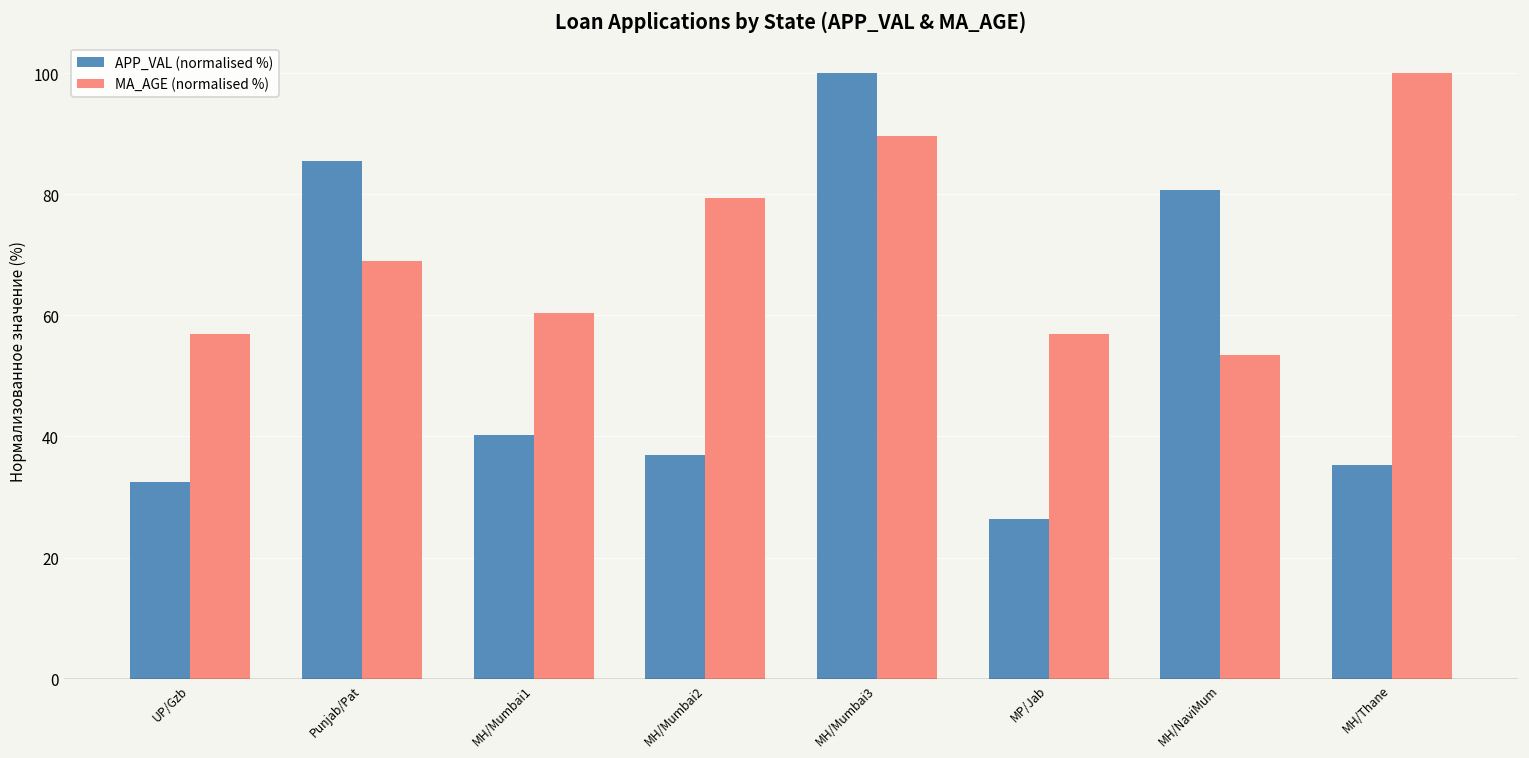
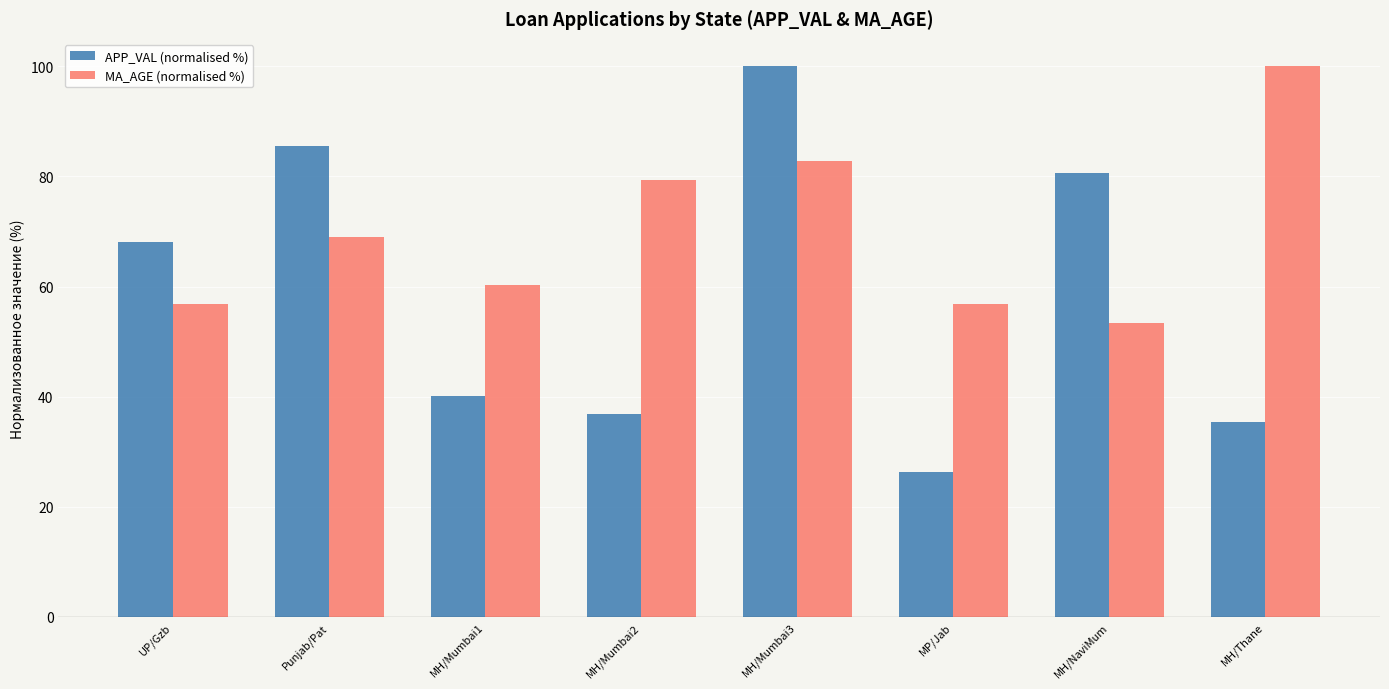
APP_VAL (normalised %), UP/Gzb: 33 -> 68
MA_AGE (normalised %), MH/Mumbai3: 90 -> 83
